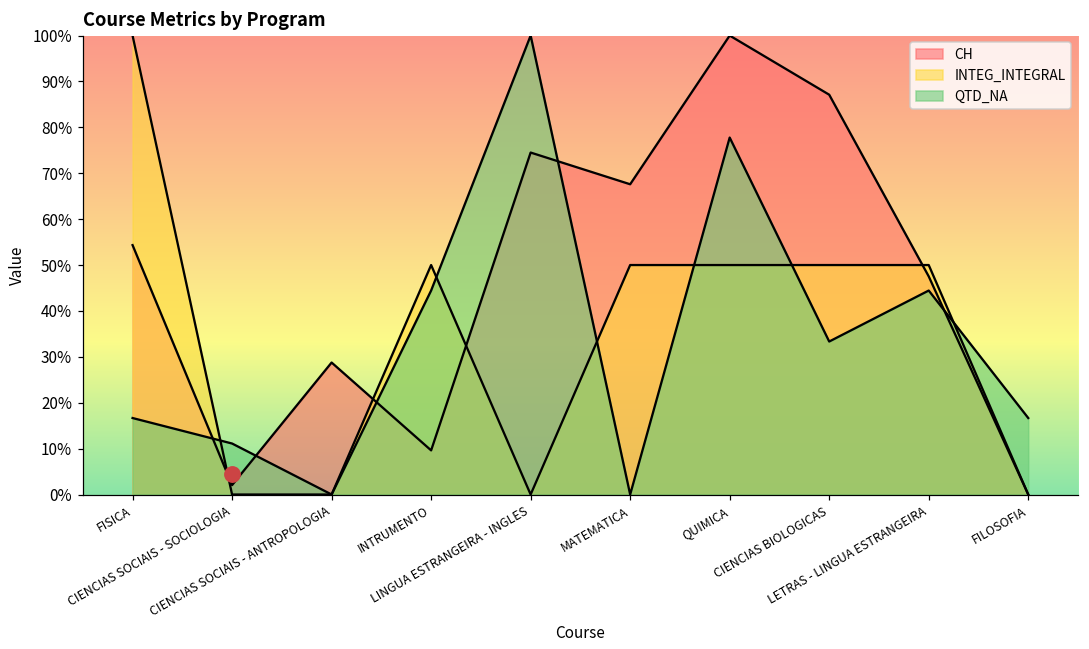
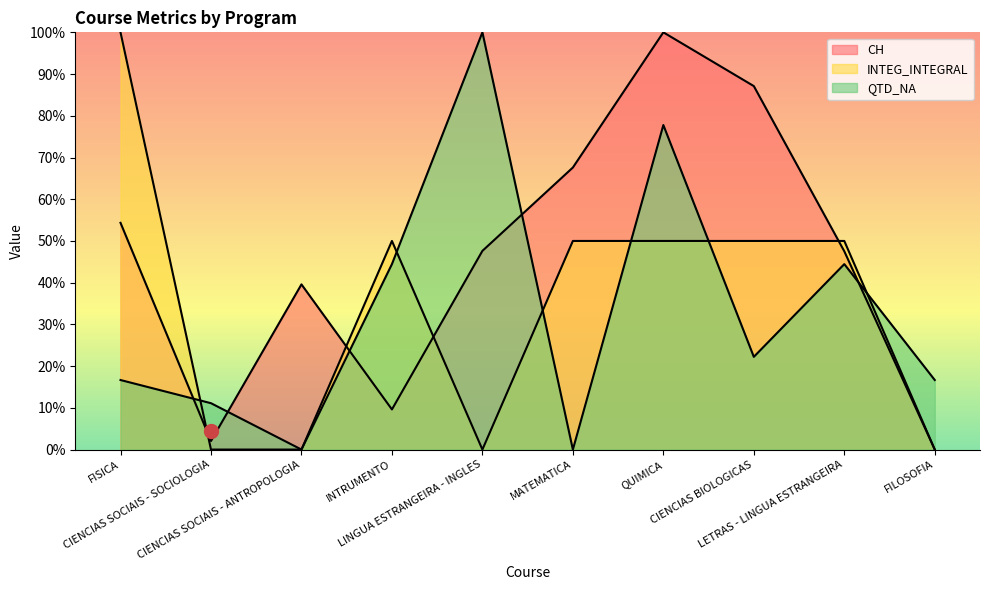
CH, CIENCIAS SOCIAIS - ANTROPOLOGIA: 29% -> 40%
CH, LINGUA ESTRANGEIRA - INGLES: 75% -> 48%
QTD_NA, CIENCIAS BIOLOGICAS: 33% -> 22%
